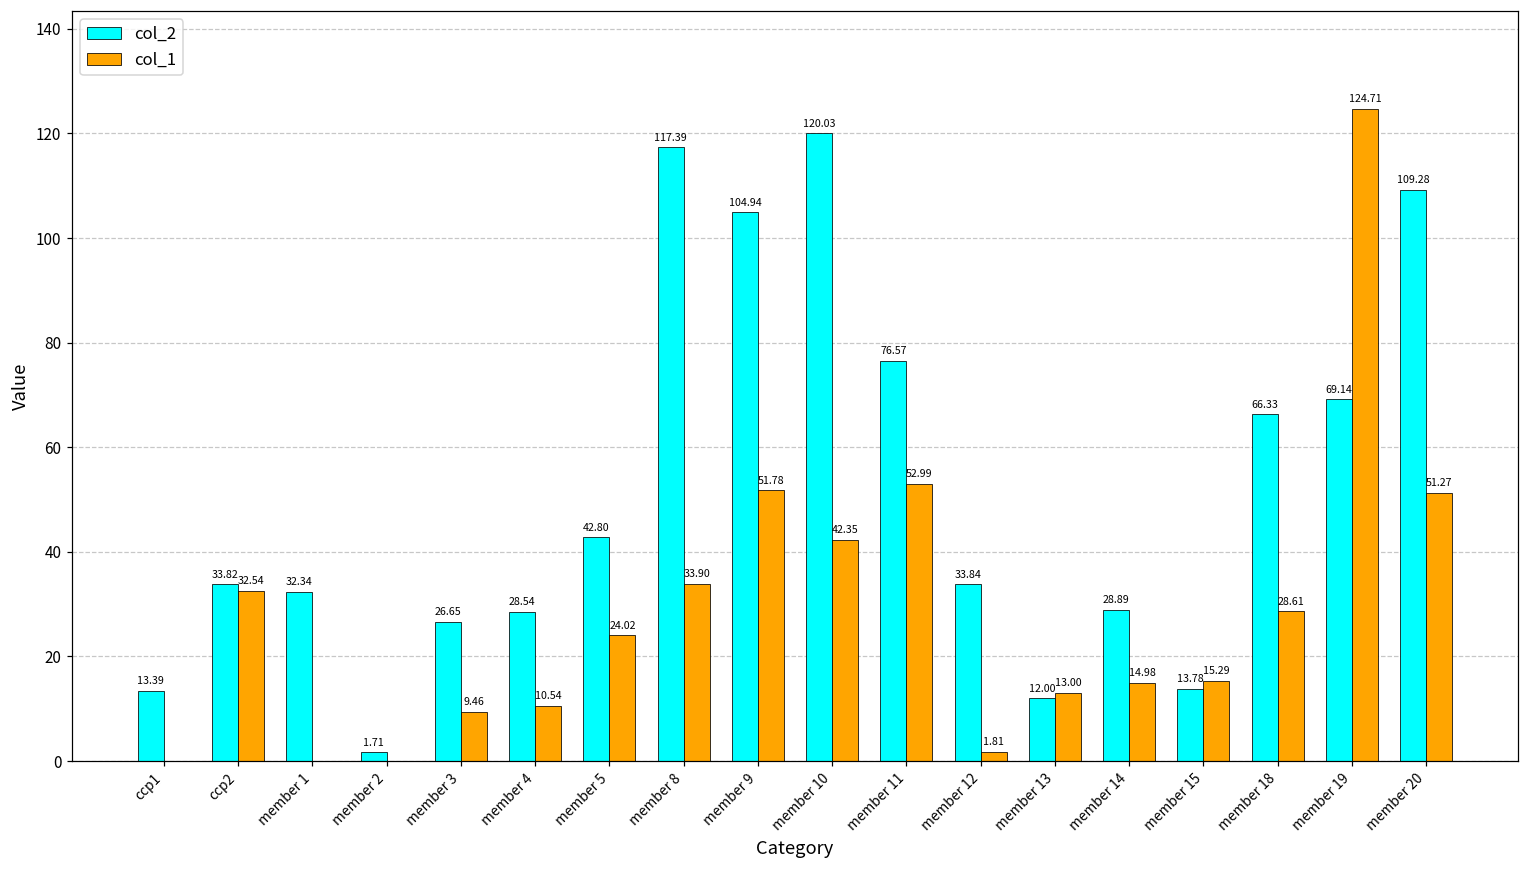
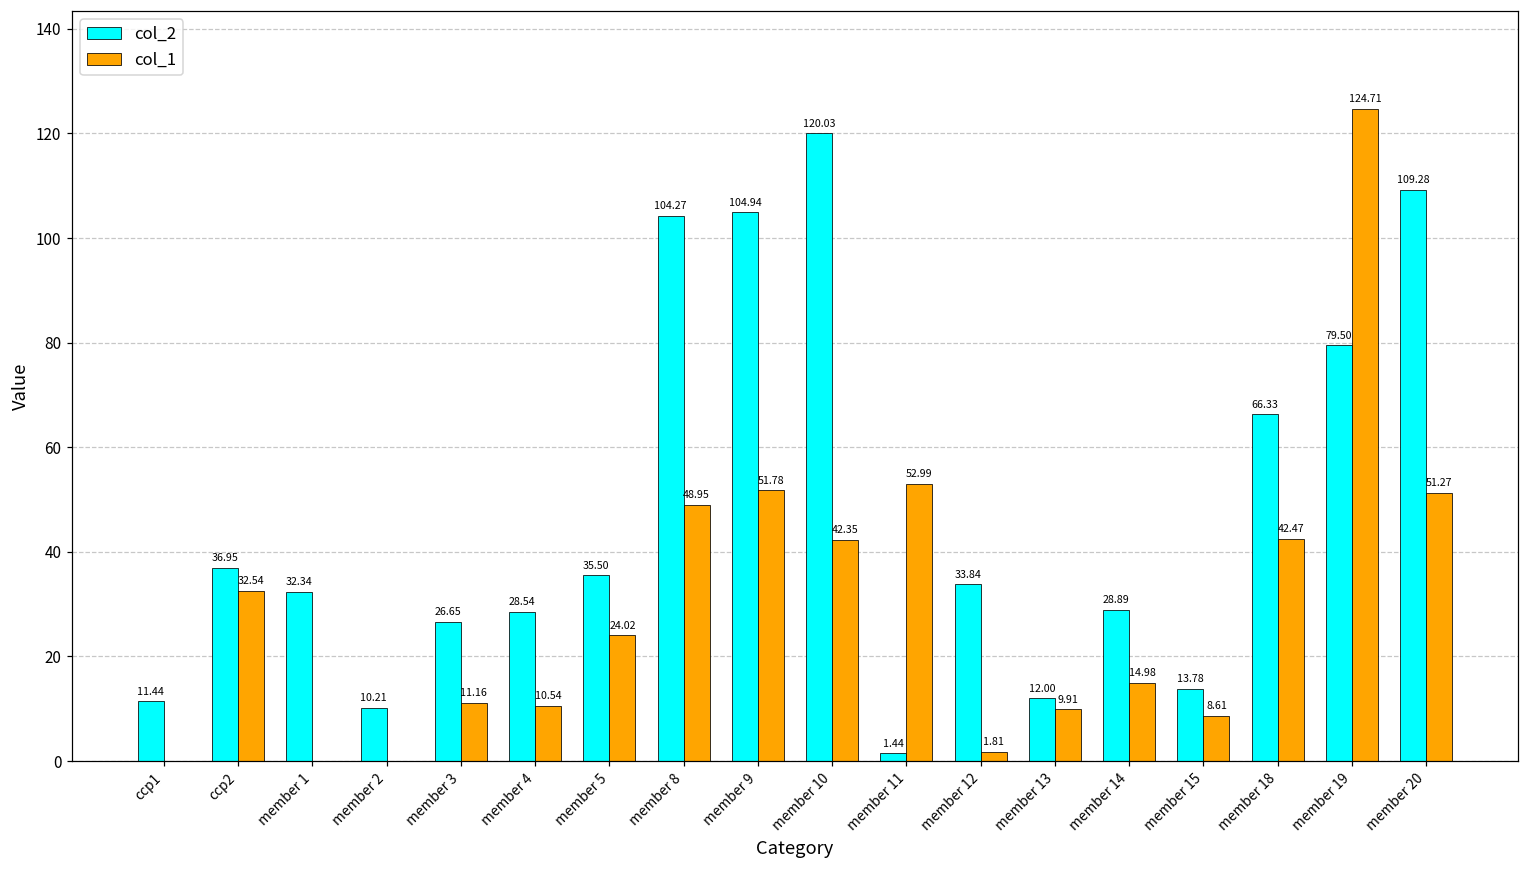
col_2, ccp1: 13.39 -> 11.44
col_2, ccp2: 33.82 -> 36.95
col_2, member 2: 1.71 -> 10.21
col_1, member 3: 9.46 -> 11.16
col_2, member 5: 42.80 -> 35.50
col_2, member 8: 117.39 -> 104.27
col_1, member 8: 33.90 -> 48.95
col_2, member 11: 76.57 -> 1.44
col_1, member 13: 13.00 -> 9.91
col_1, member 15: 15.29 -> 8.61
col_1, member 18: 28.61 -> 42.47
col_2, member 19: 69.14 -> 79.50
